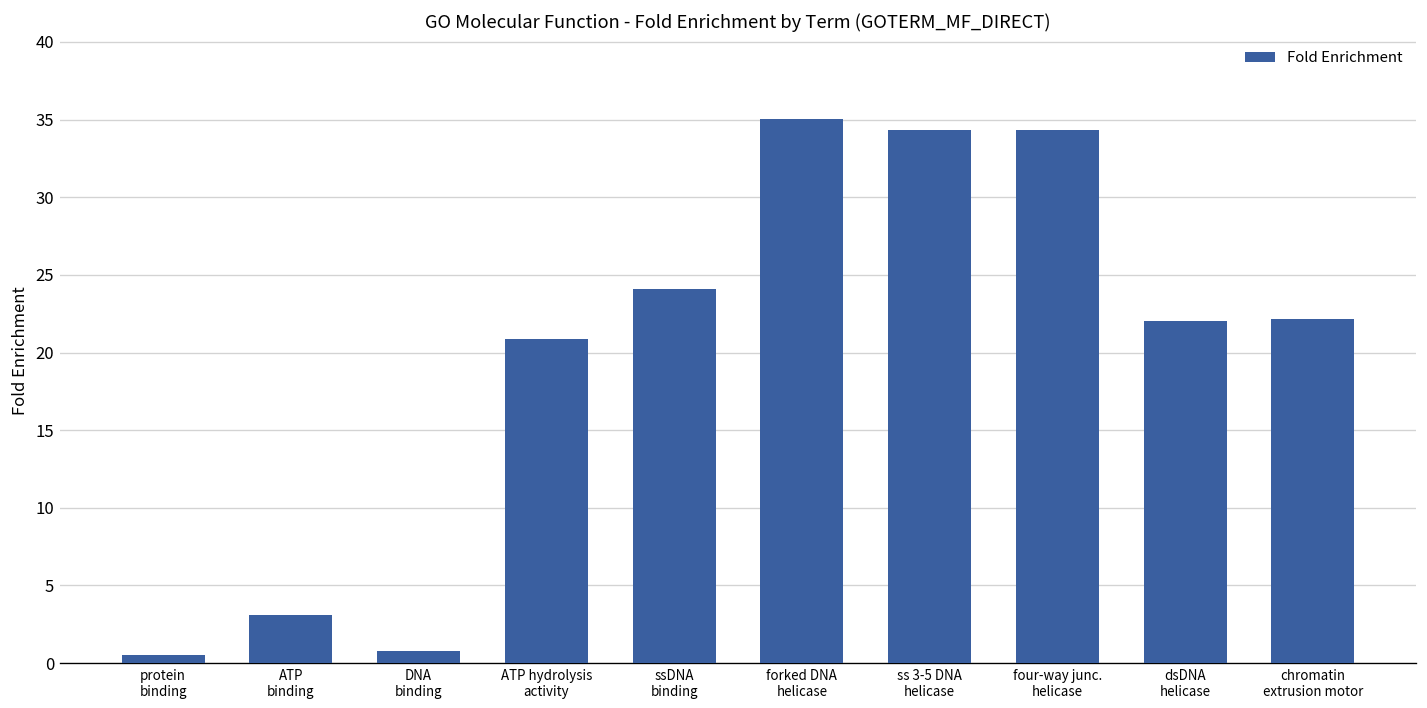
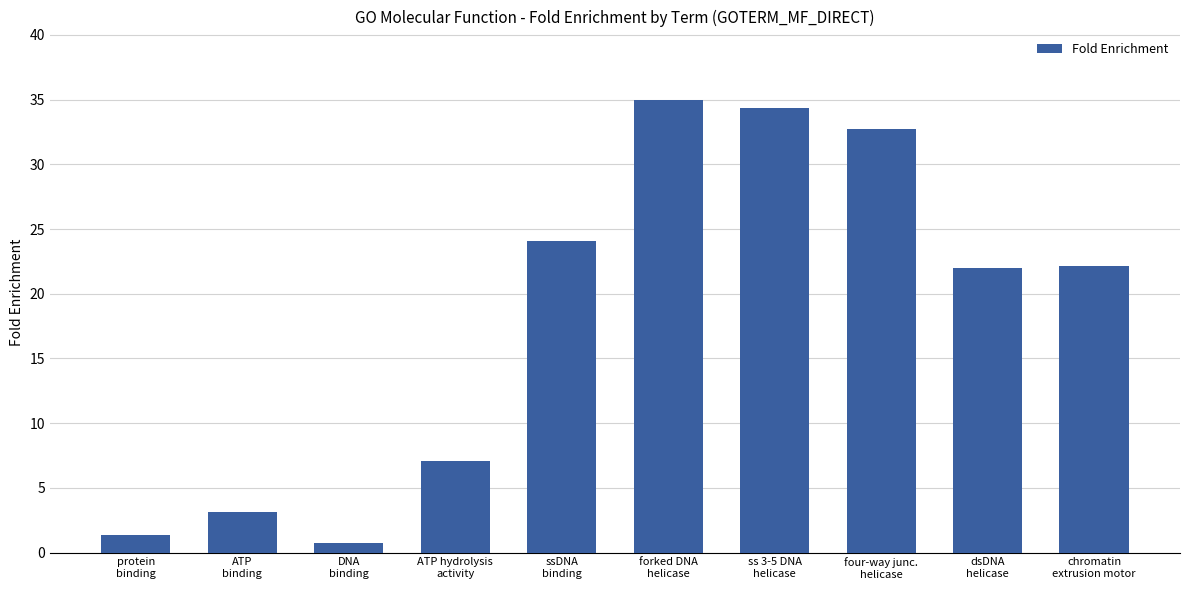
protein binding: 0.5 -> 1.3
ATP hydrolysis activity: 20.8 -> 7.1
four-way junc. helicase: 34.3 -> 32.7
